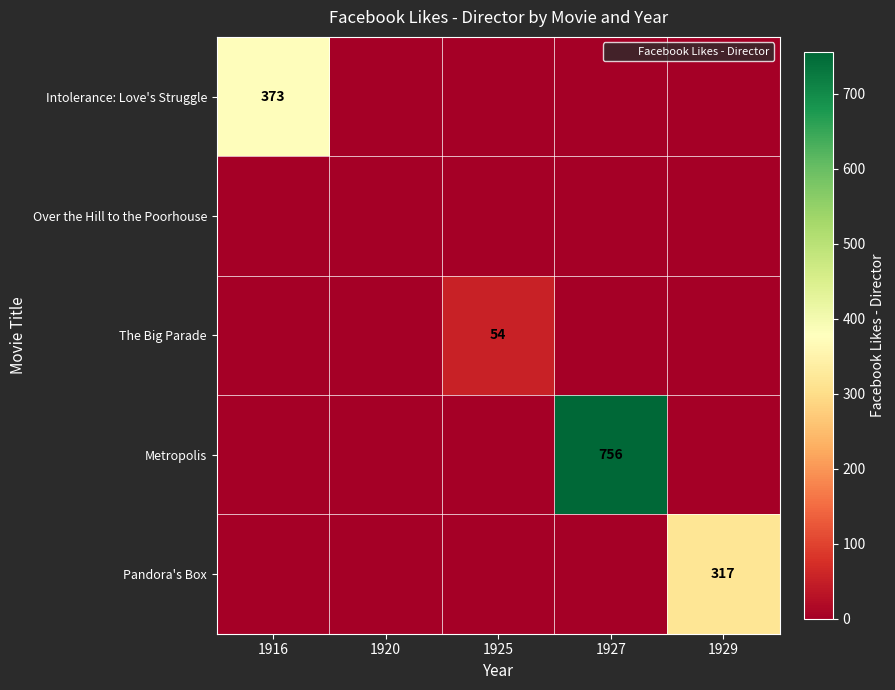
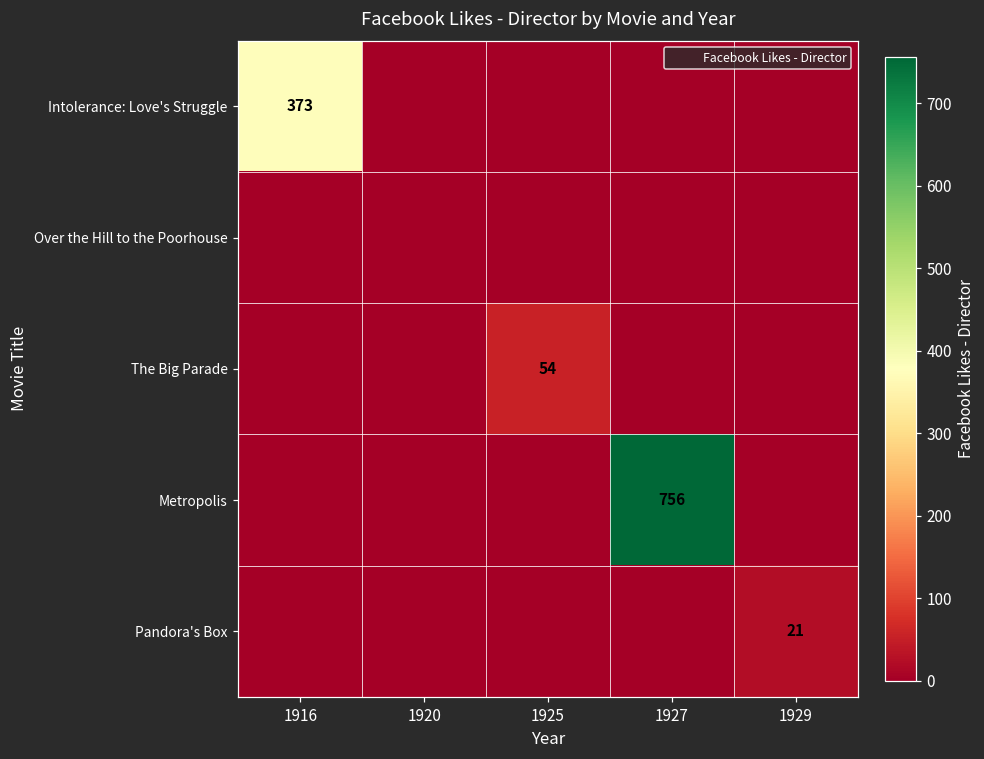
Pandora's Box, 1929: 317 -> 21
